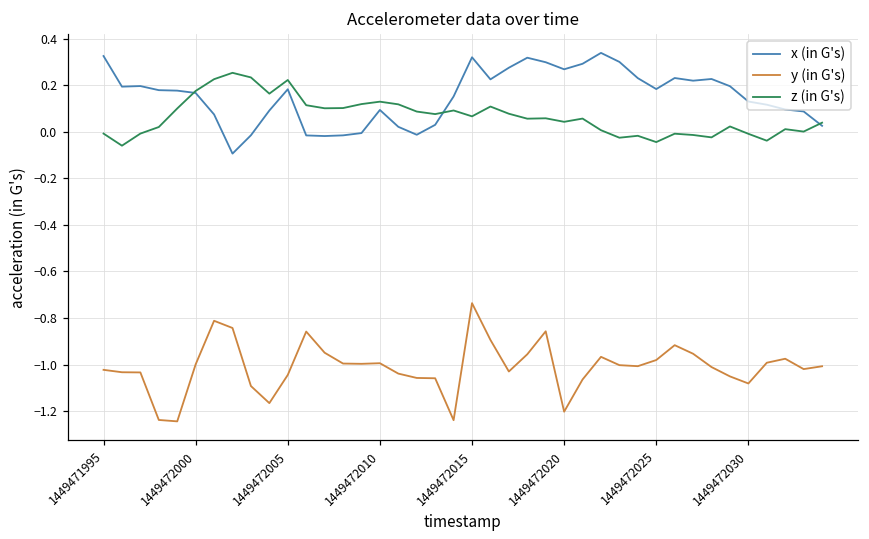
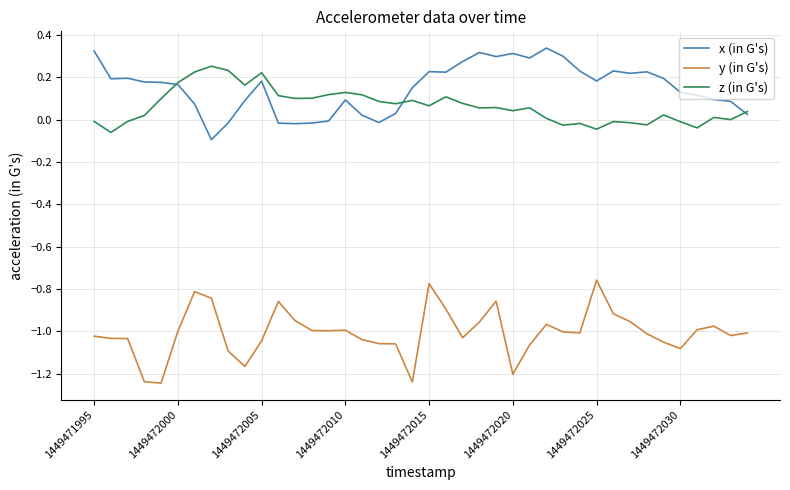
x (in G's), 1449472015: 0.32 -> 0.23
y (in G's), 1449472015: -0.74 -> -0.77
x (in G's), 1449472020: 0.27 -> 0.31
y (in G's), 1449472025: -0.98 -> -0.76
